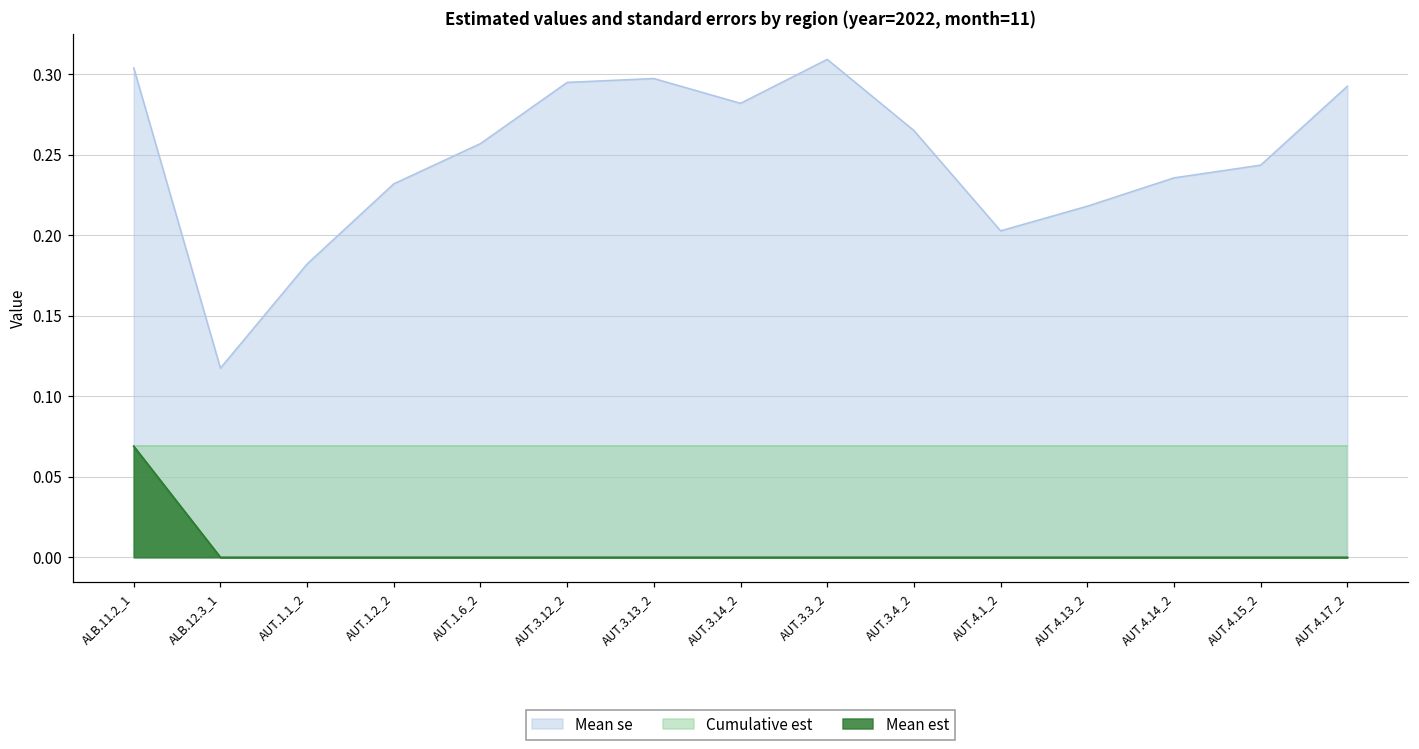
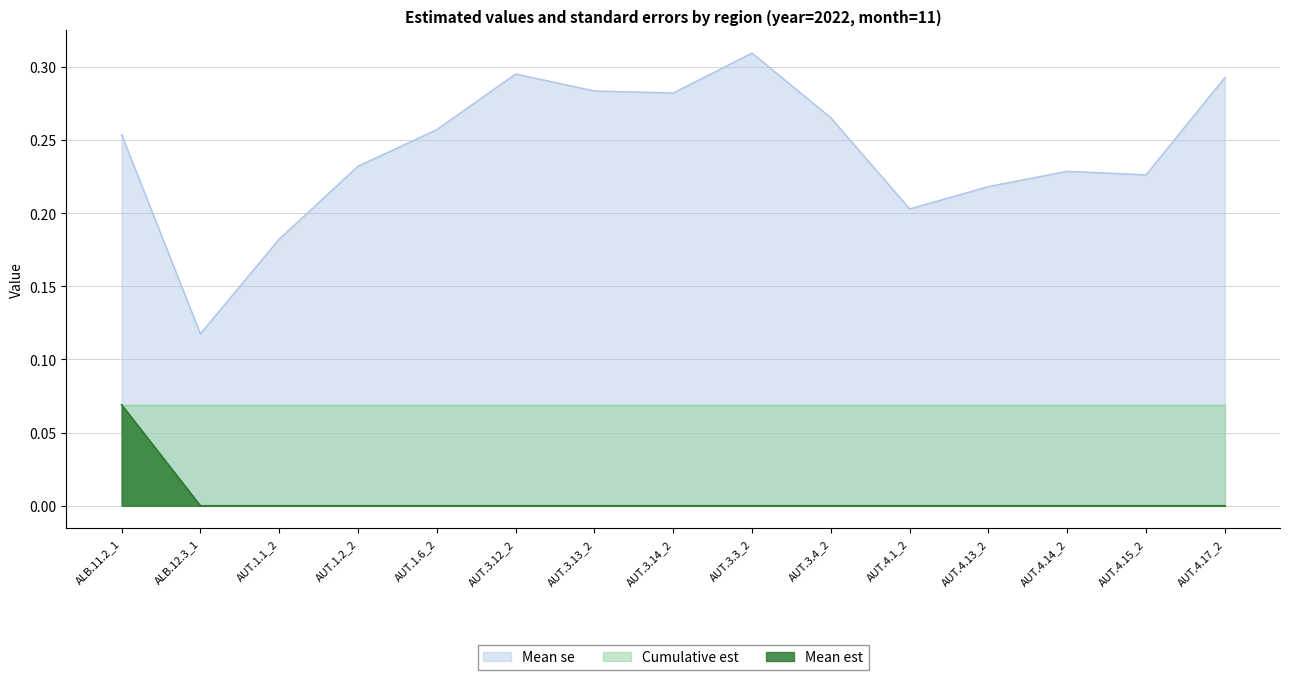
Mean se, ALB.11.2_1: 0.304 -> 0.254
Mean se, AUT.3.13_2: 0.297 -> 0.283
Mean se, AUT.4.14_2: 0.236 -> 0.229
Mean se, AUT.4.15_2: 0.244 -> 0.226
